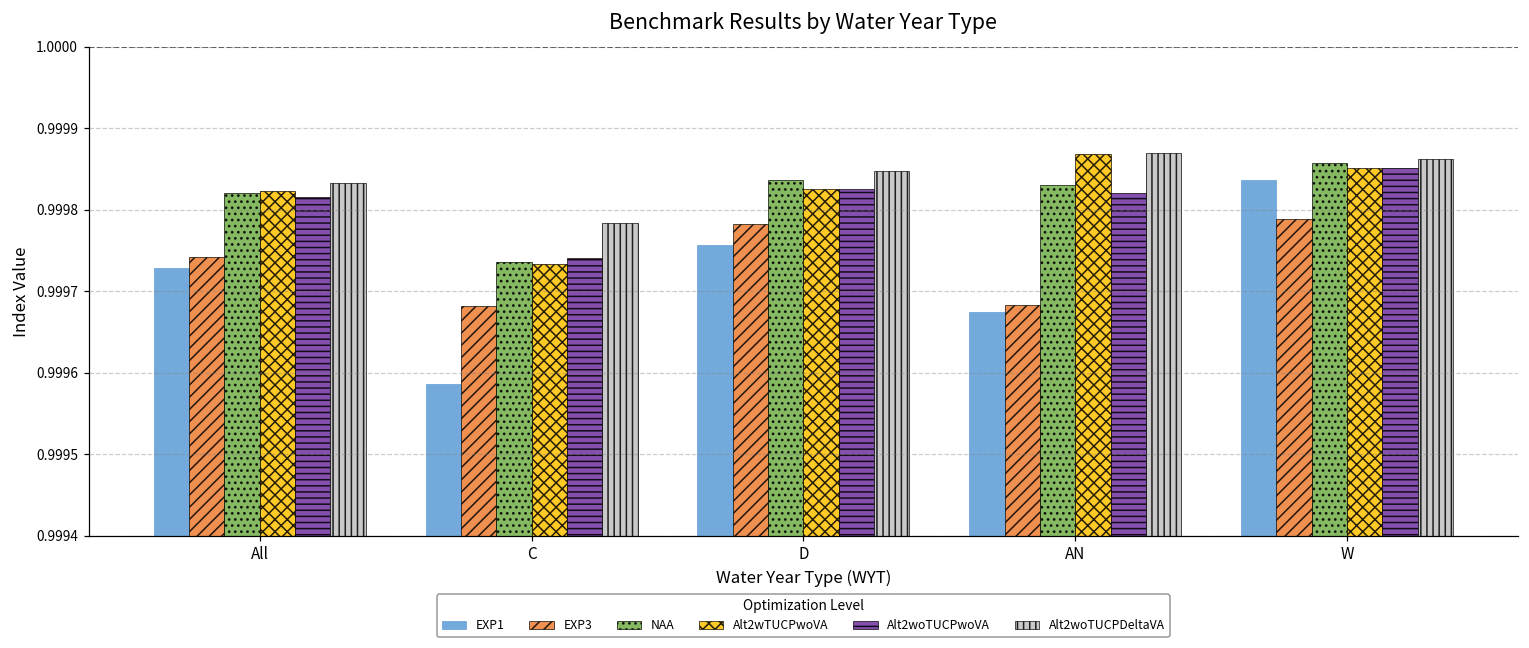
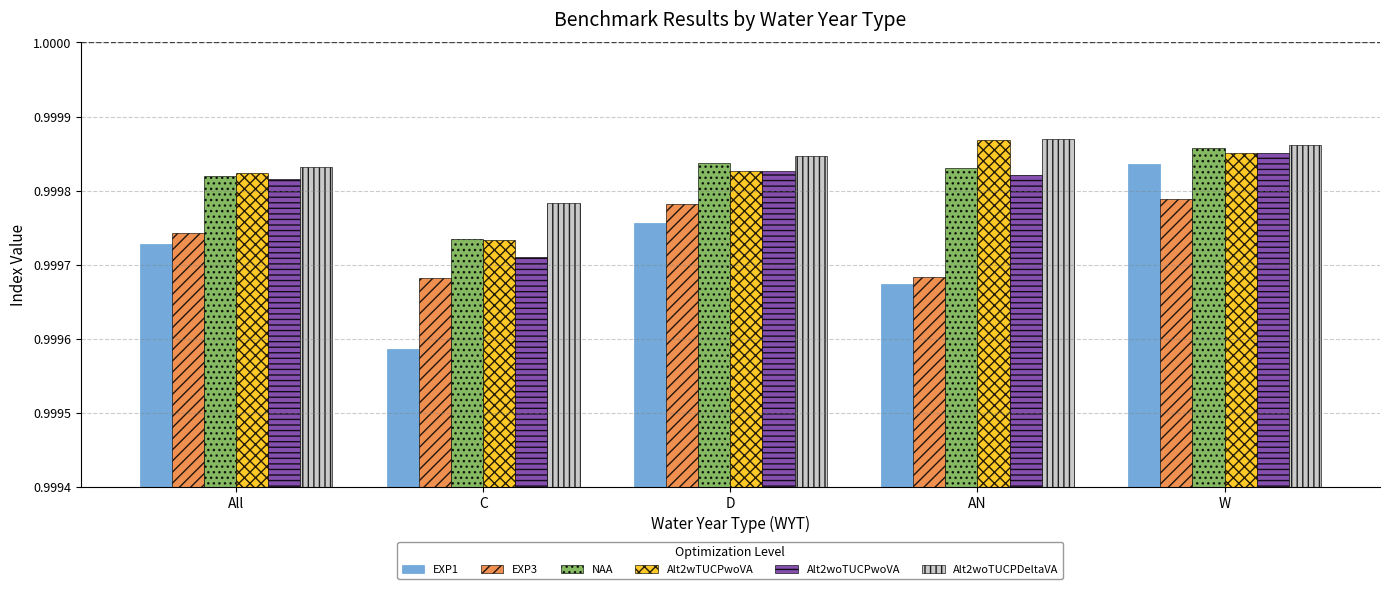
Alt2woTUCPwoVA, C: 0.99974 -> 0.99971
